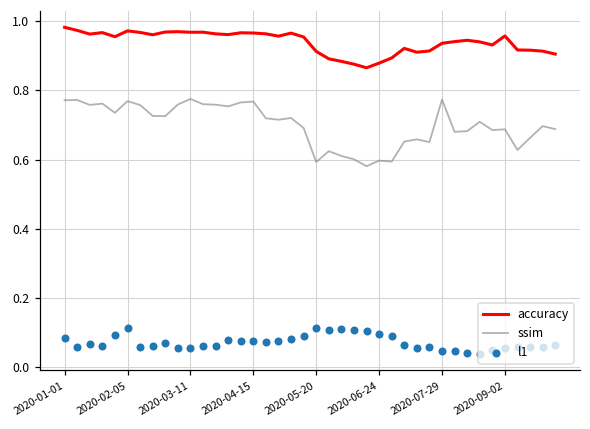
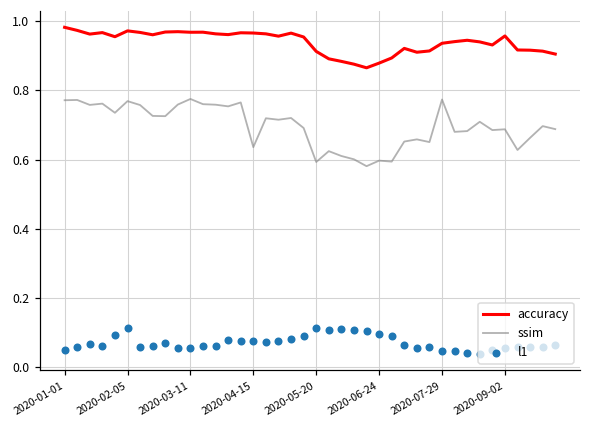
l1, 2020-01-01: 0.08 -> 0.05
ssim, 2020-04-15: 0.77 -> 0.64
